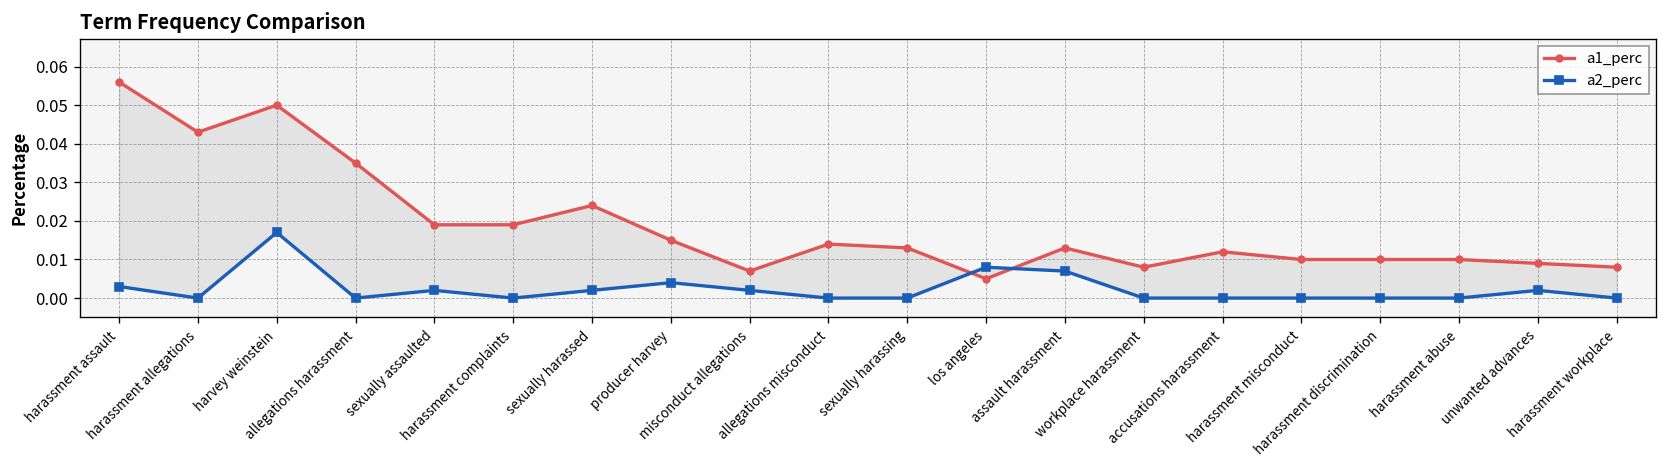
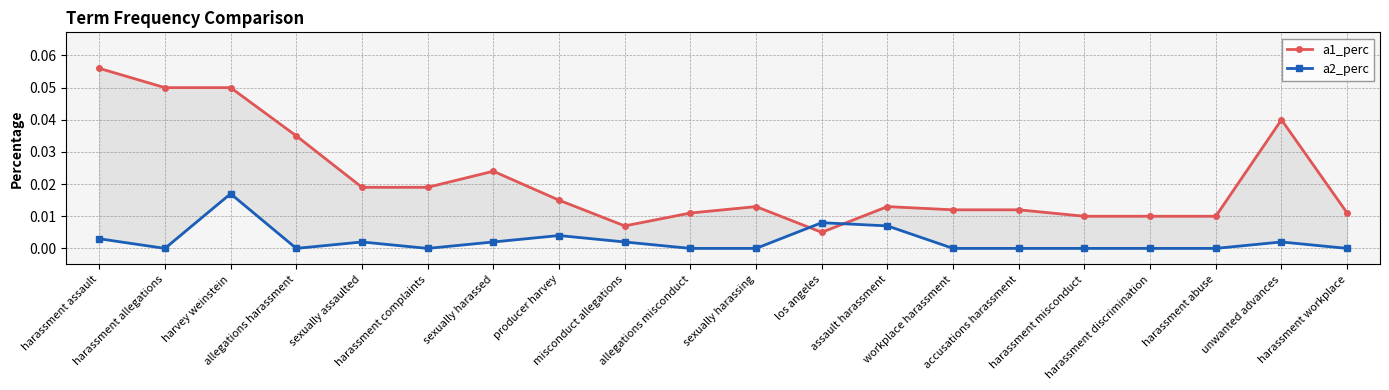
a1_perc, harassment allegations: 0.043 -> 0.050
a1_perc, allegations misconduct: 0.014 -> 0.011
a1_perc, workplace harassment: 0.008 -> 0.012
a1_perc, unwanted advances: 0.009 -> 0.040
a1_perc, harassment workplace: 0.008 -> 0.011
